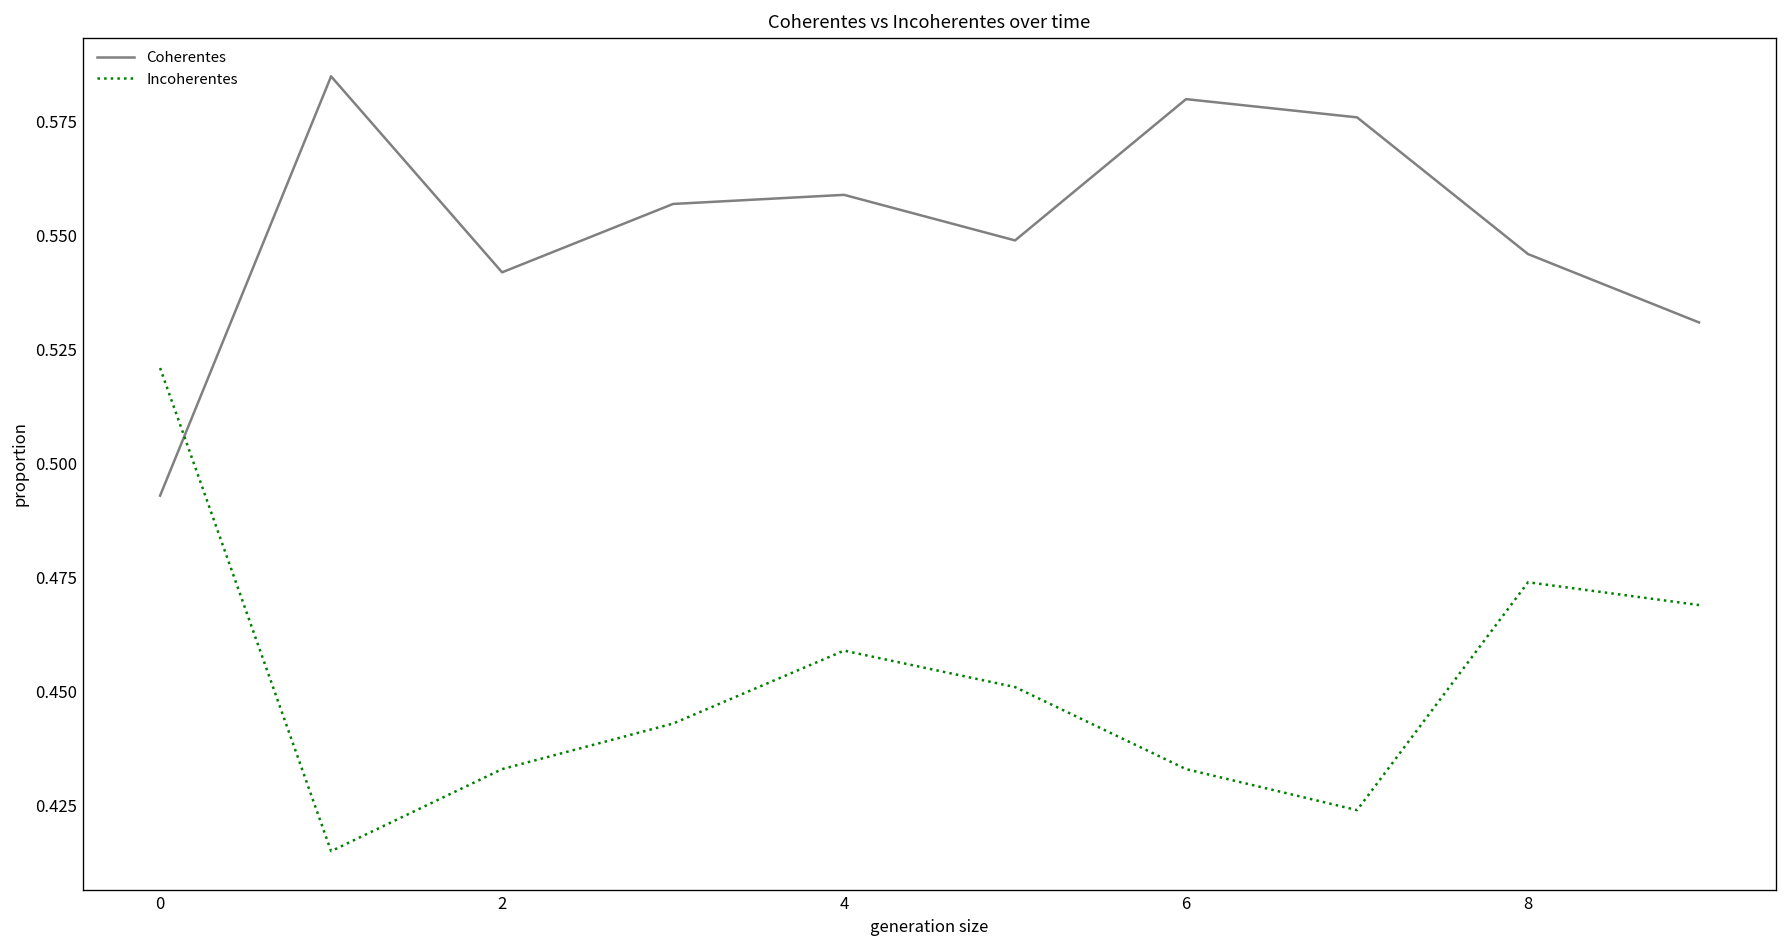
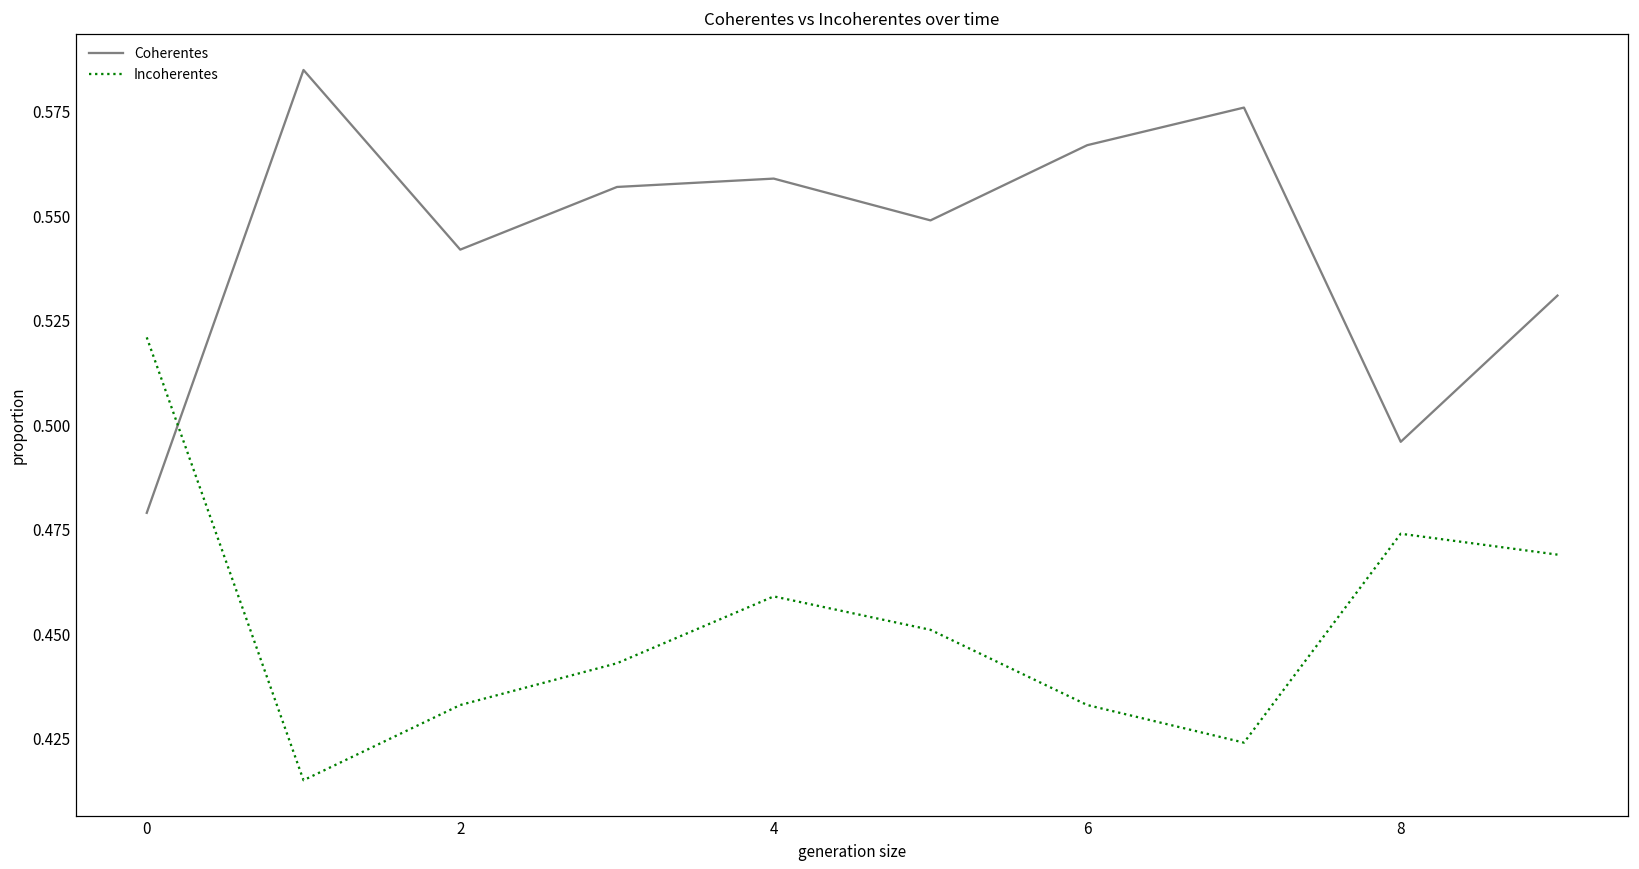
Coherentes, 0: 0.493 -> 0.479
Coherentes, 6: 0.580 -> 0.567
Coherentes, 8: 0.546 -> 0.496
